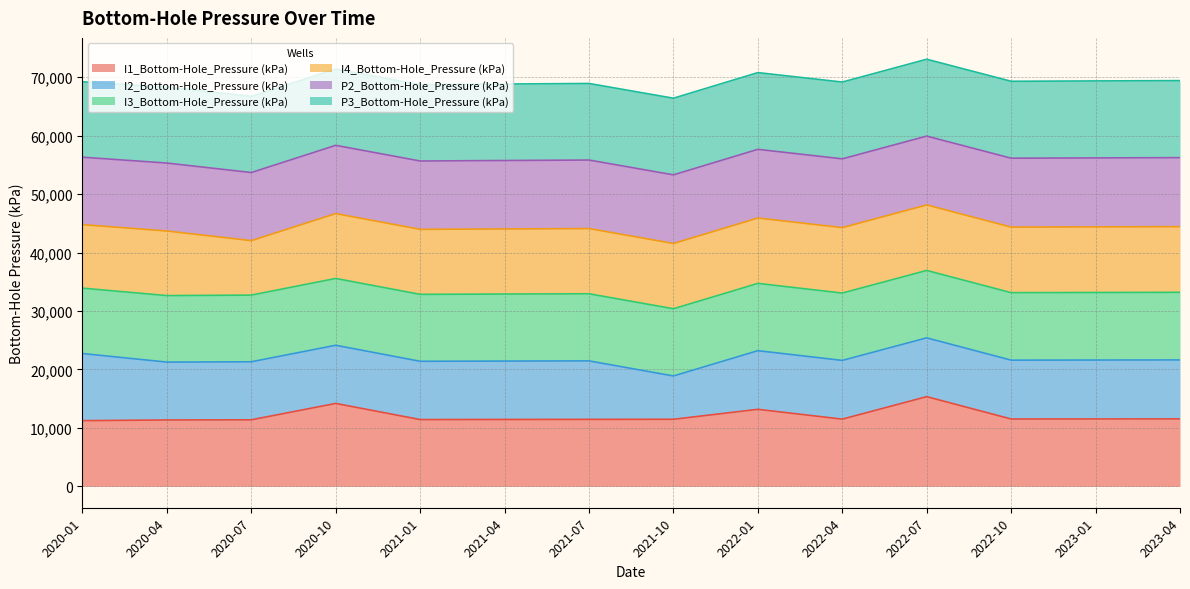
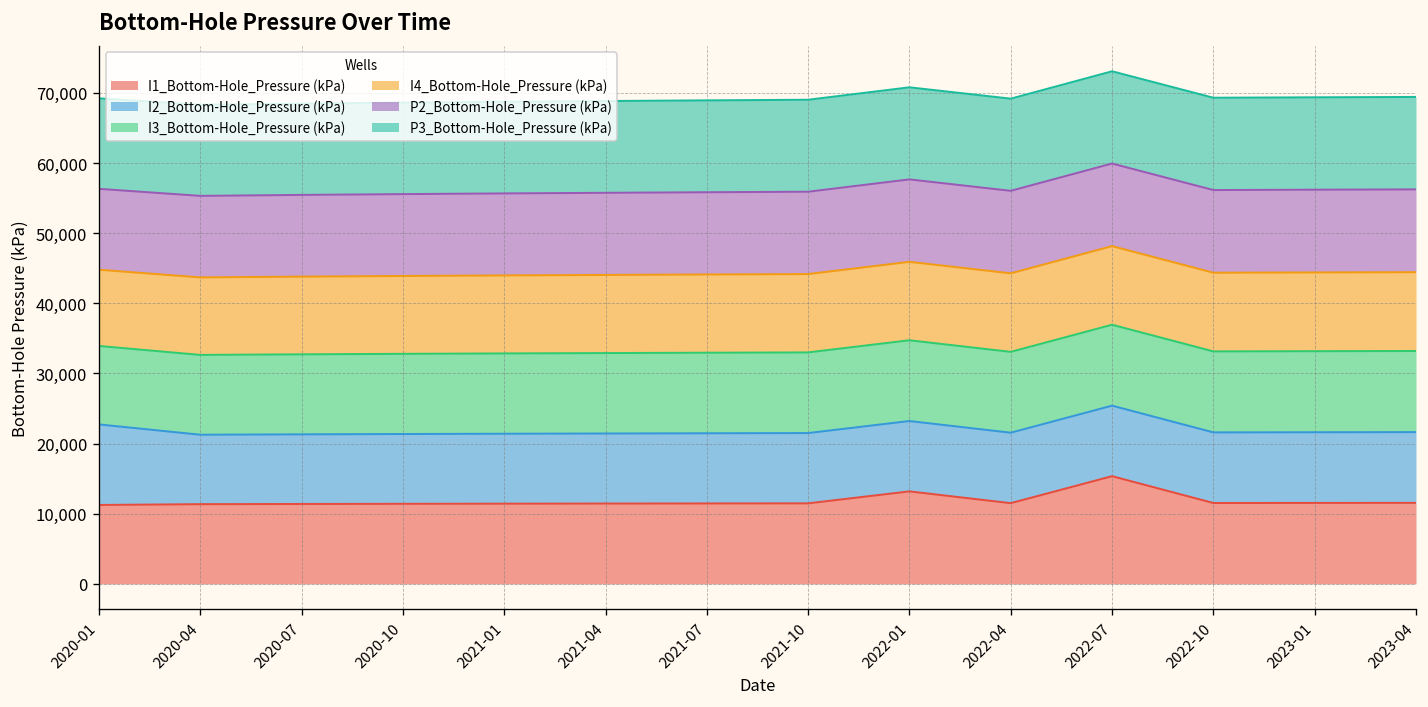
I4_Bottom-Hole_Pressure (kPa), 2020-07: 9,000 -> 11,000
I1_Bottom-Hole_Pressure (kPa), 2020-10: 14,000 -> 11,000
I2_Bottom-Hole_Pressure (kPa), 2021-10: 7,000 -> 10,000
